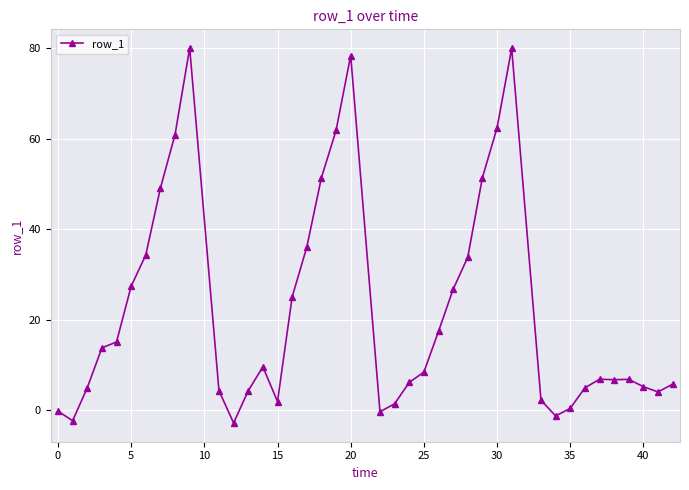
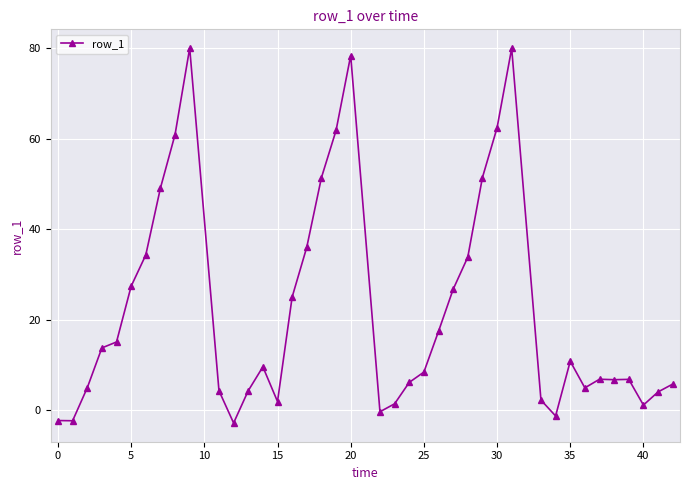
0: 0 -> -2
35: 0 -> 11
40: 5 -> 1
